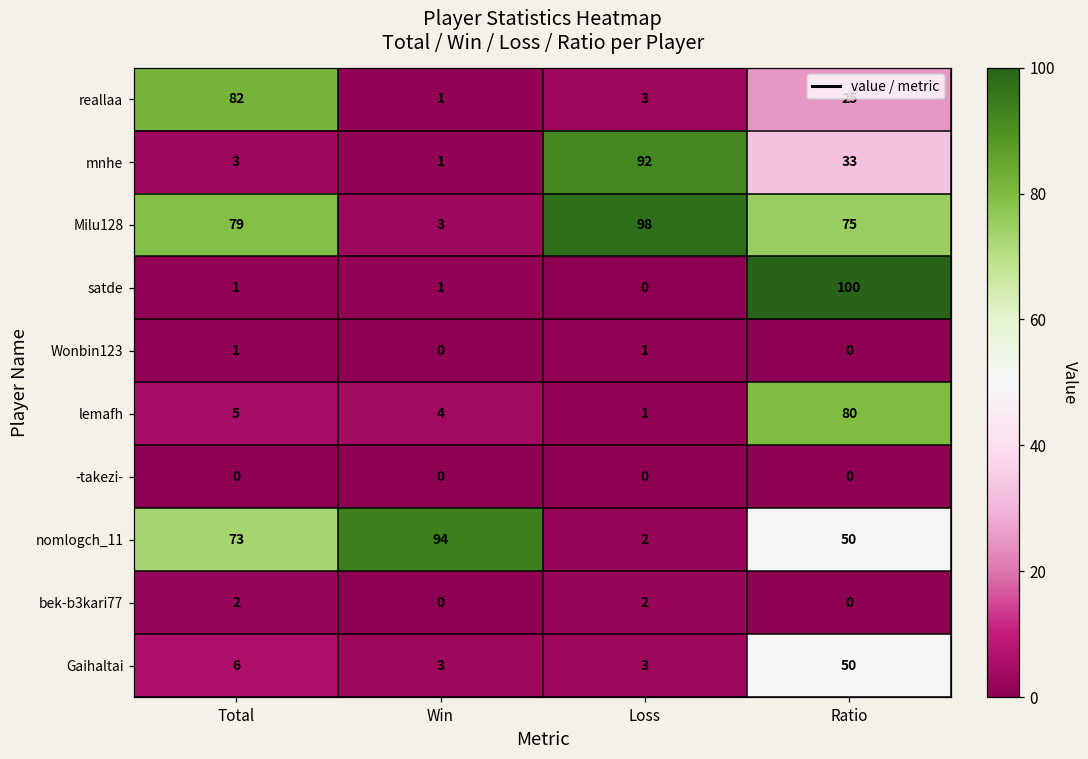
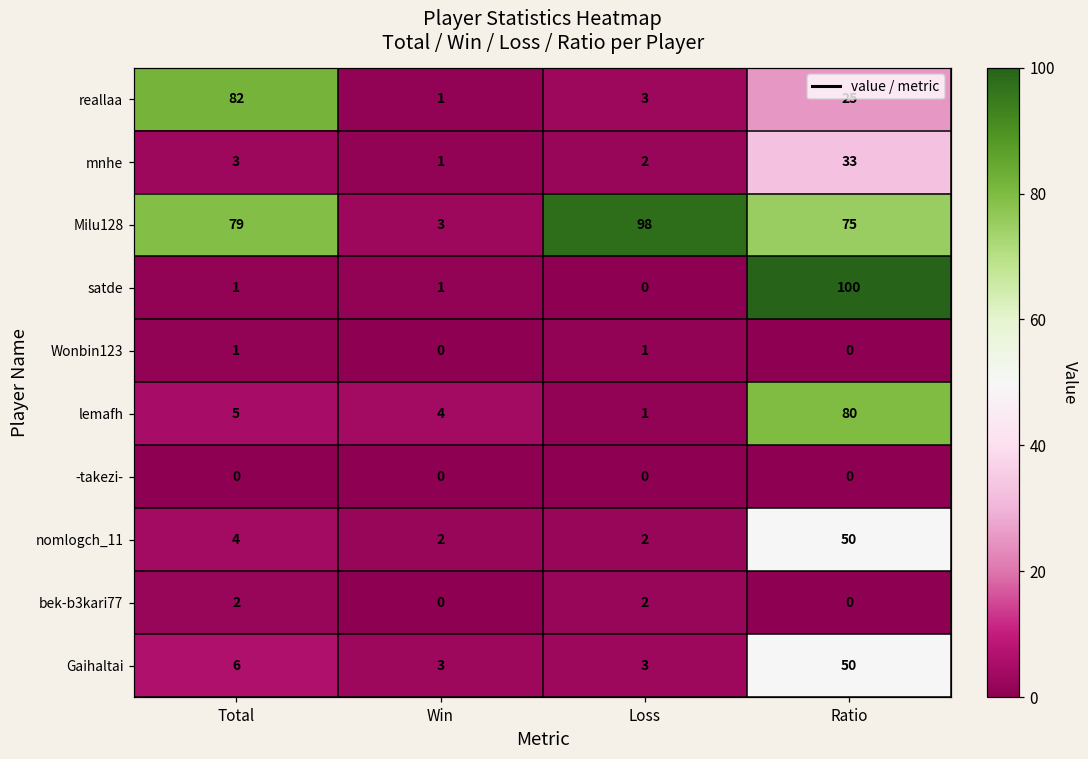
mnhe, Loss: 92 -> 2
nomlogch_11, Total: 73 -> 4
nomlogch_11, Win: 94 -> 2
